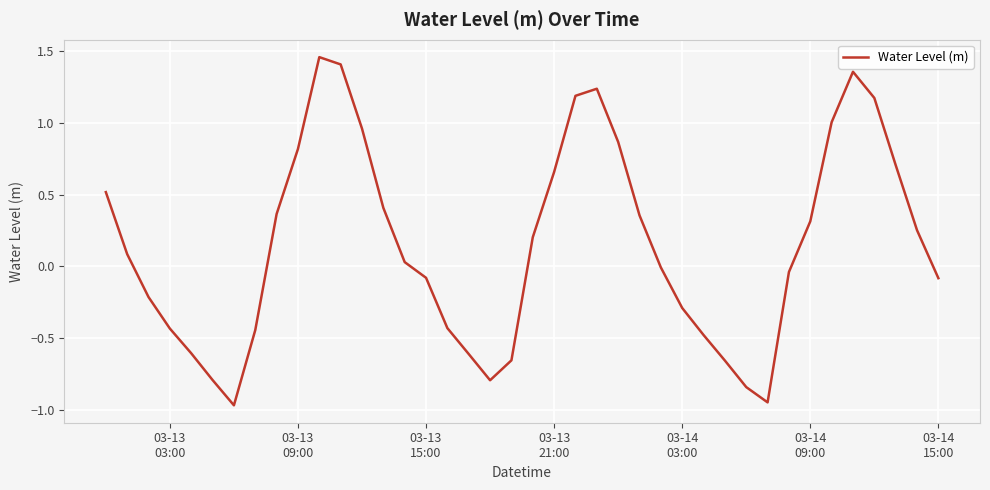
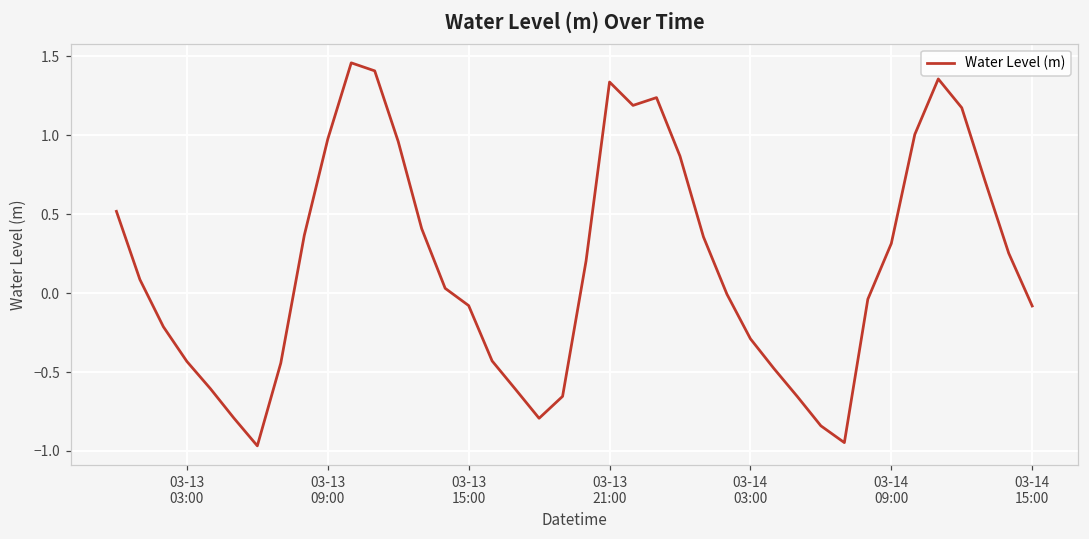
03-13 09:00: 0.82 -> 0.97
03-13 21:00: 0.66 -> 1.34
